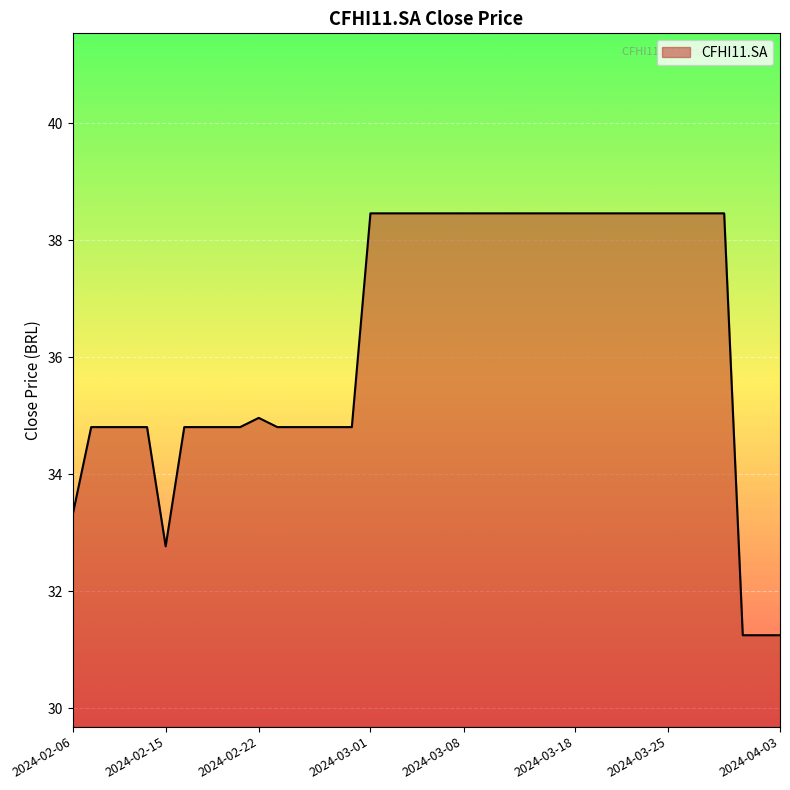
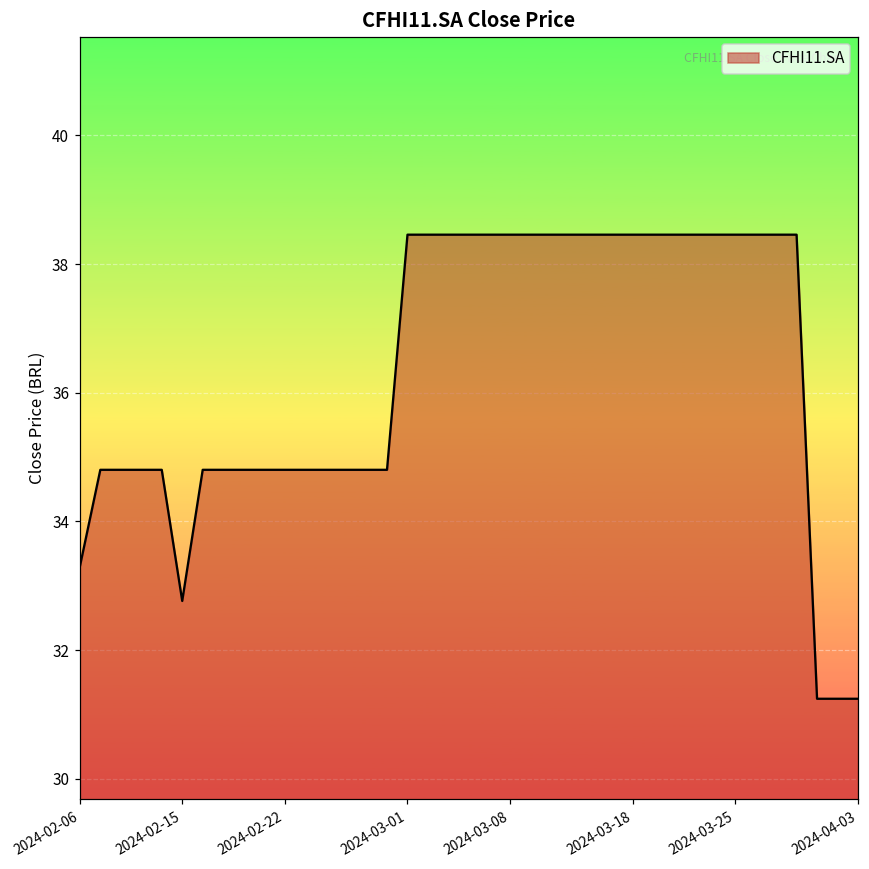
2024-02-22: 35.0 -> 34.8
